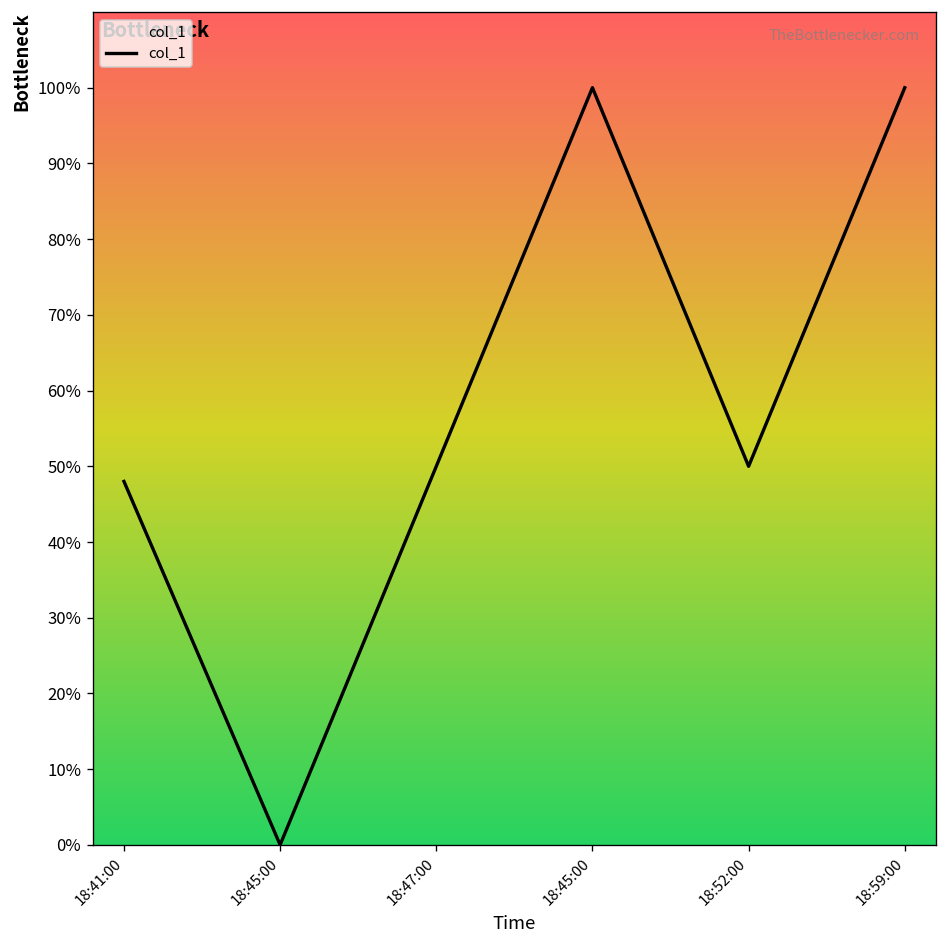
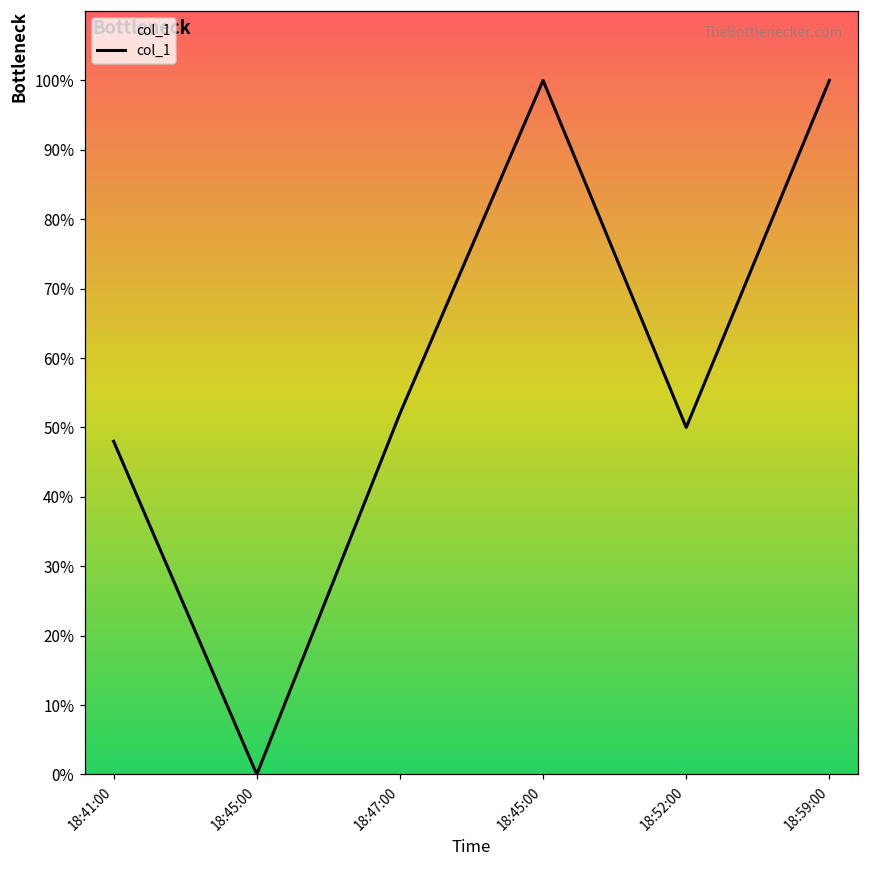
18:47:00: 50% -> 52%
